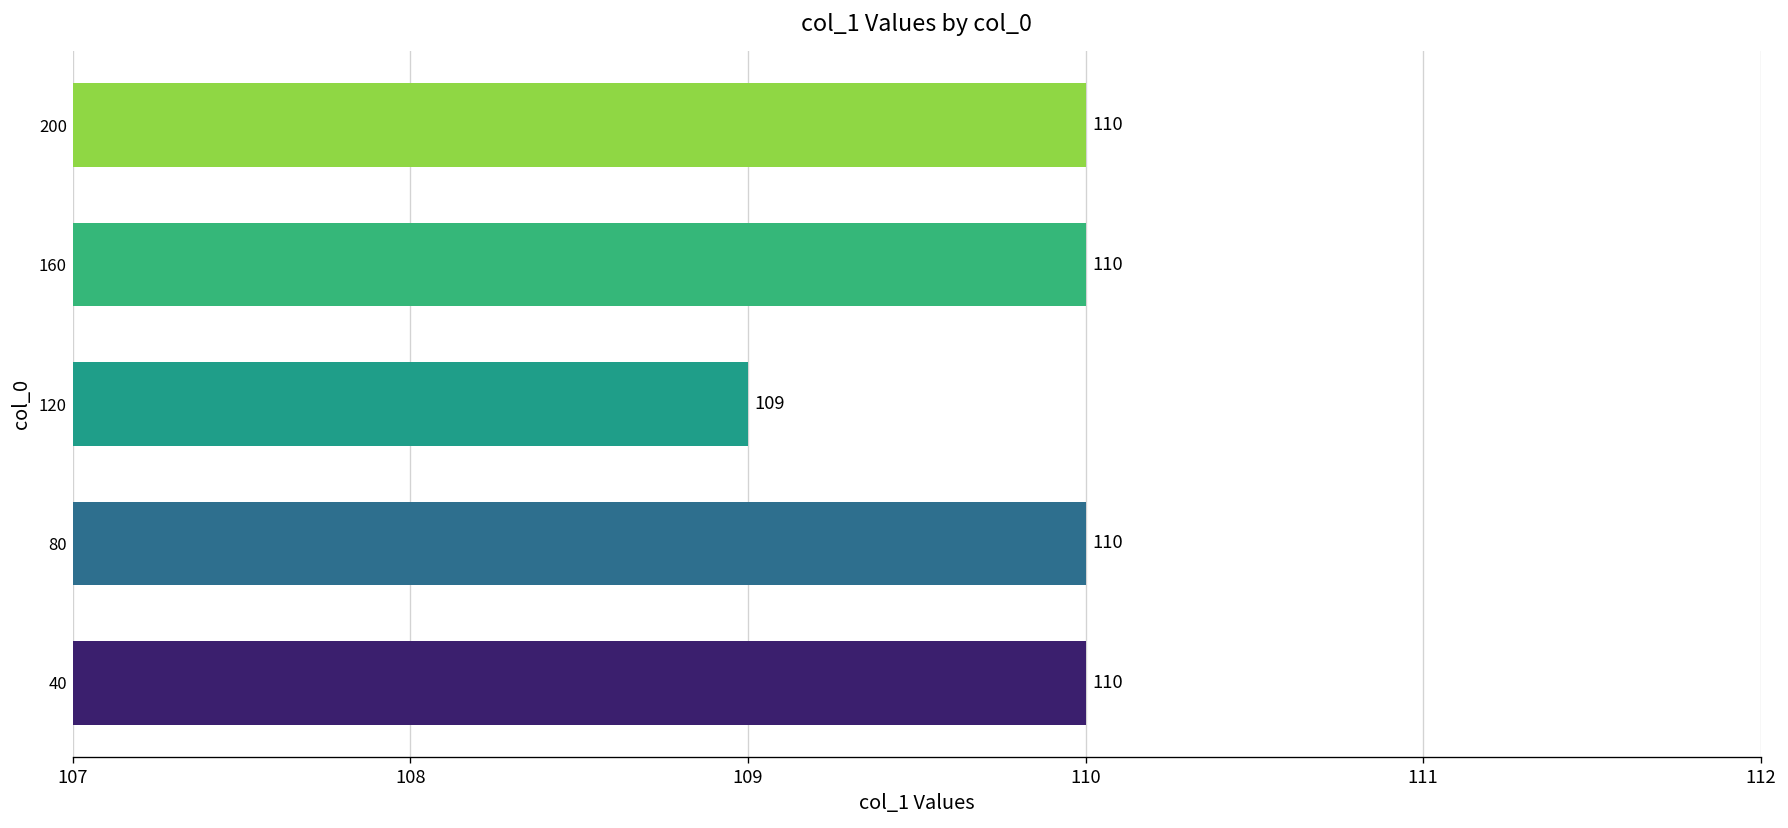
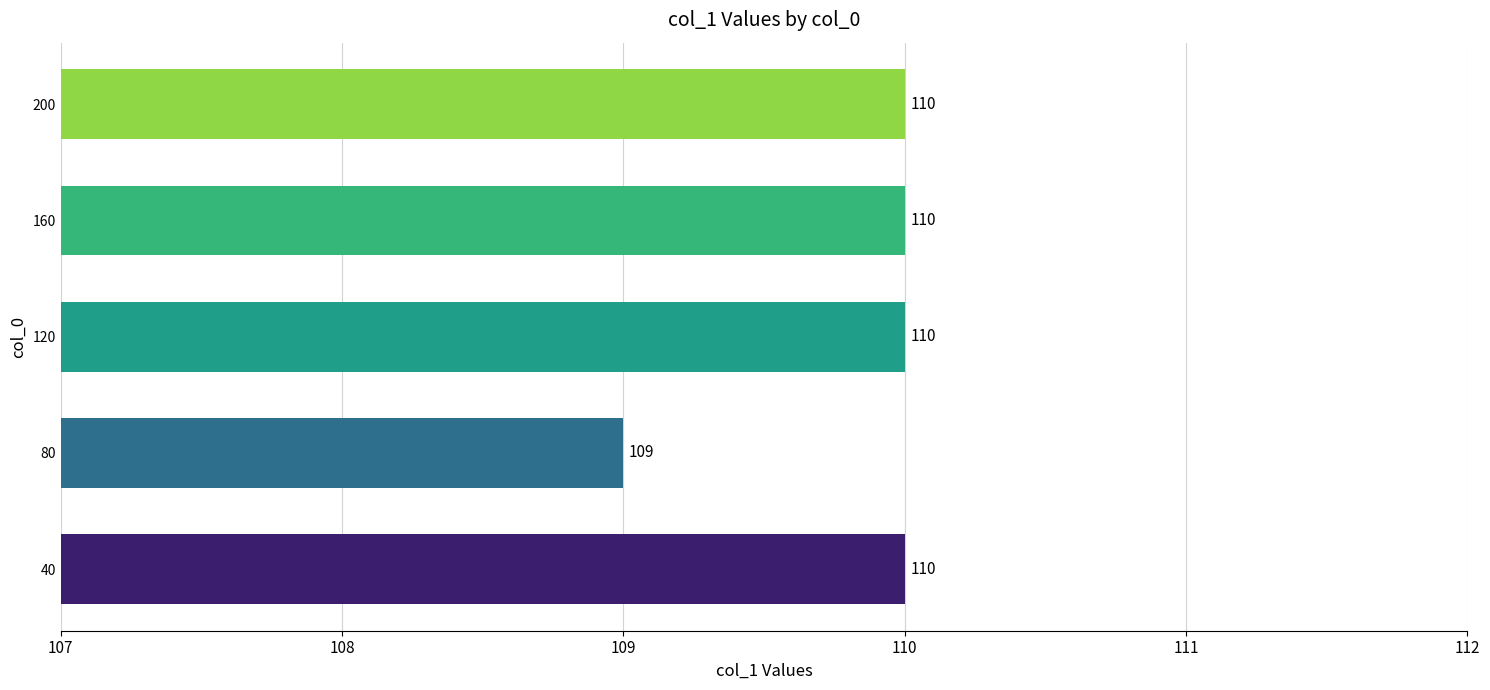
120: 109 -> 110
80: 110 -> 109
